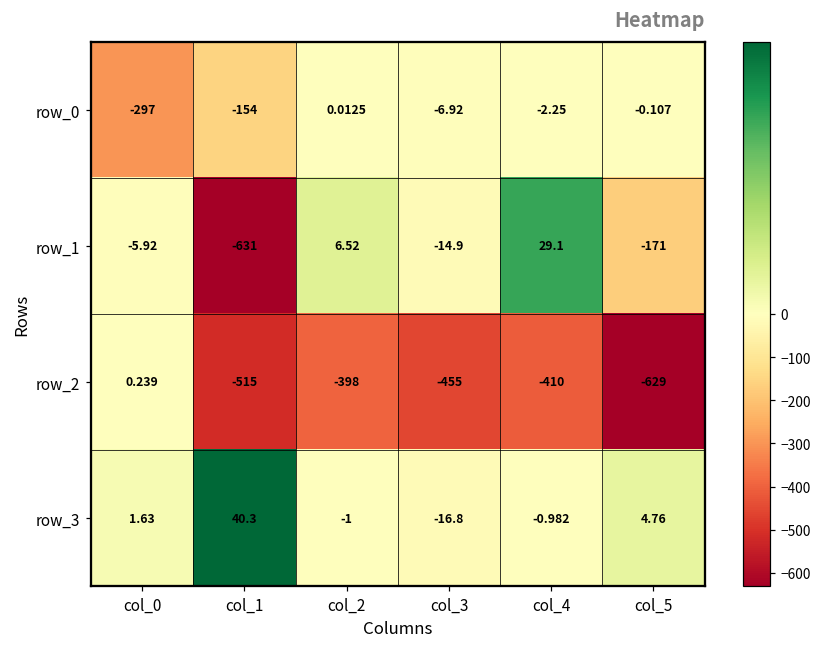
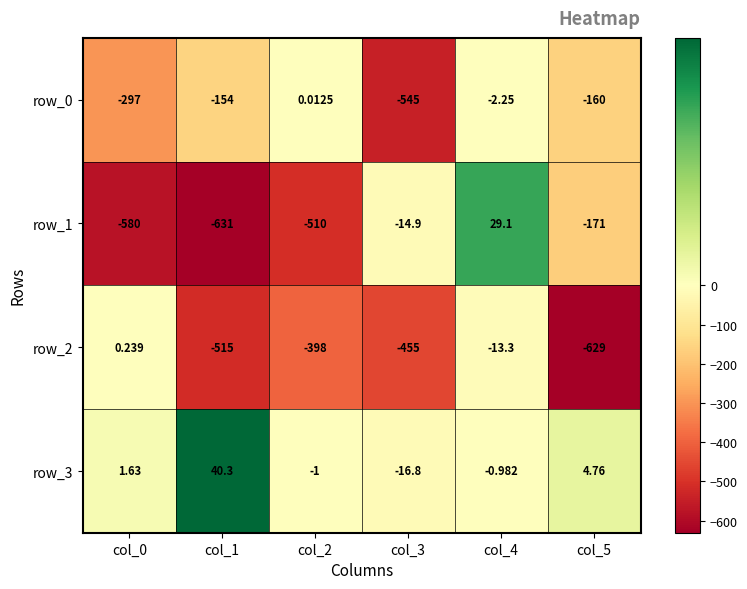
row_0, col_3: -6.92 -> -545
row_0, col_5: -0.107 -> -160
row_1, col_0: -5.92 -> -580
row_1, col_2: 6.52 -> -510
row_2, col_4: -410 -> -13.3
